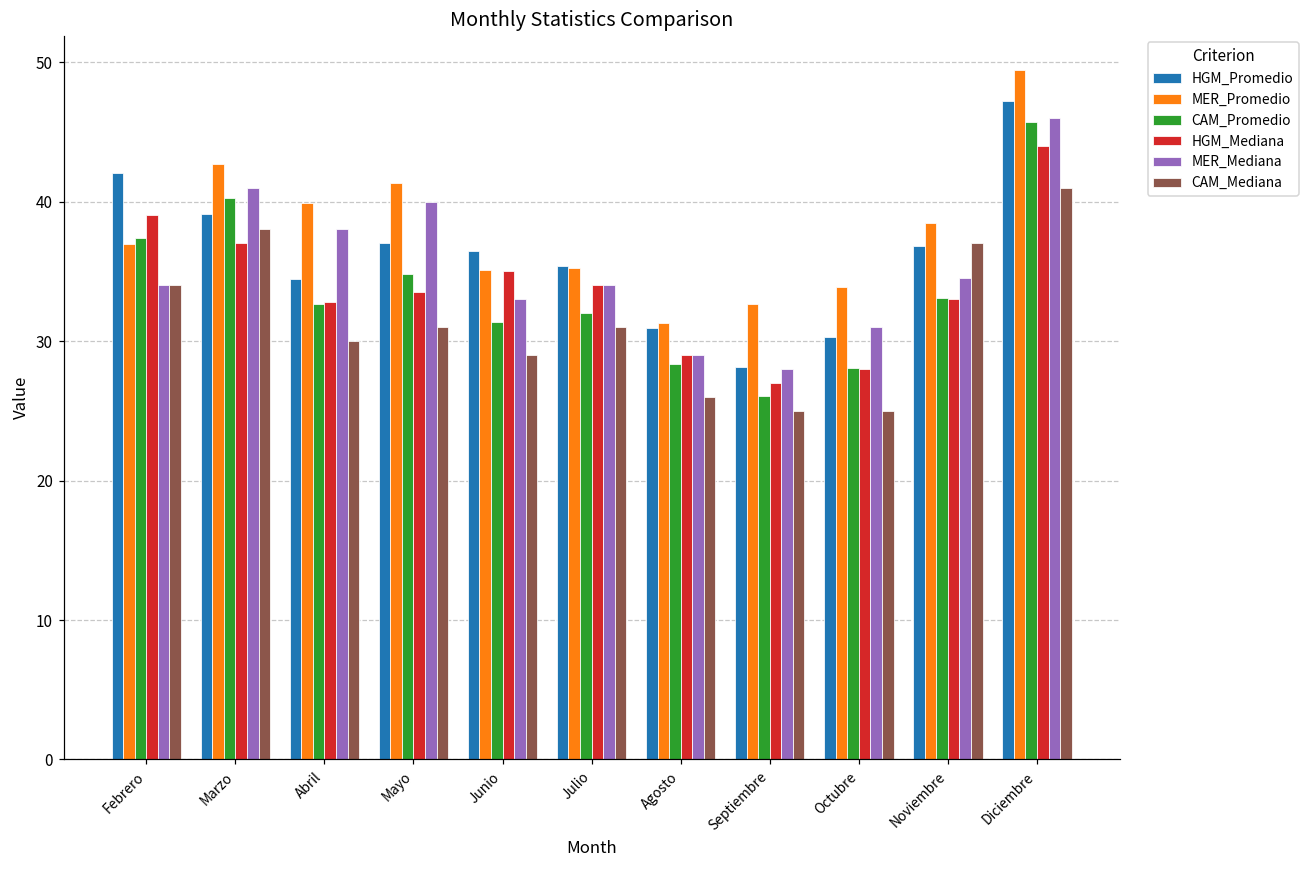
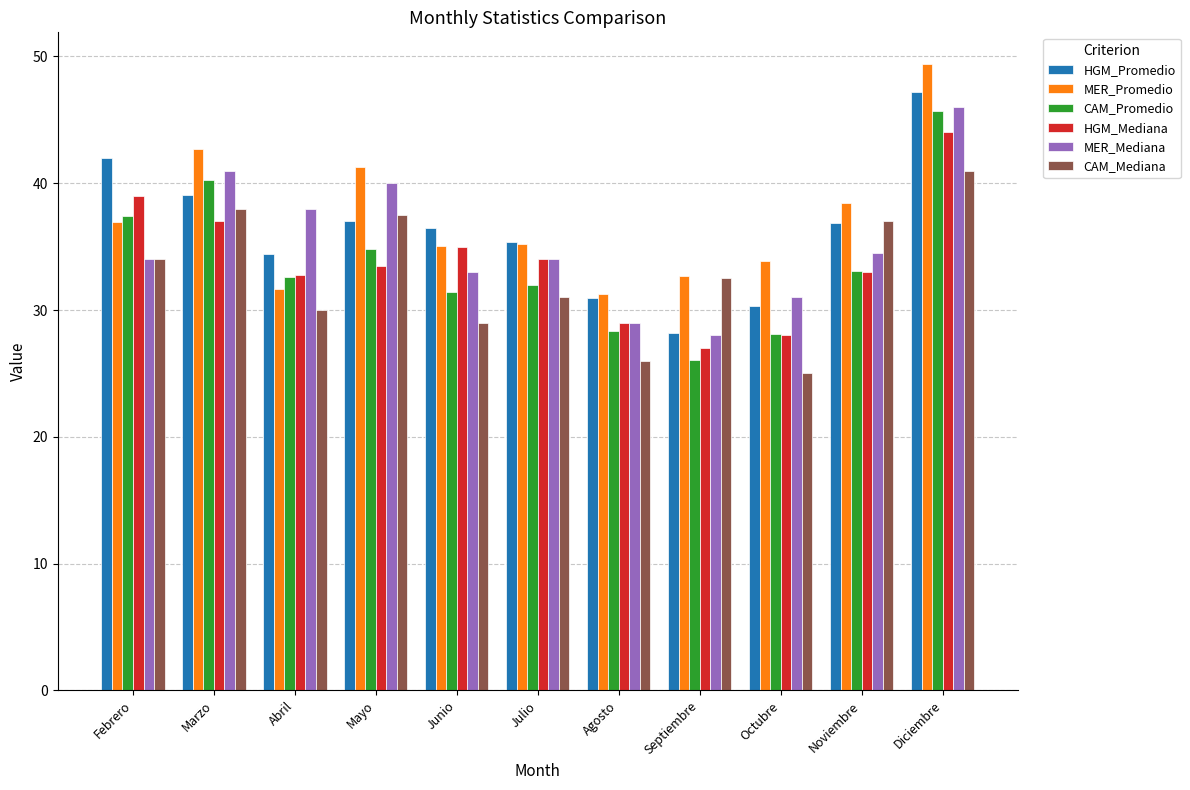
MER_Promedio, Abril: 39.9 -> 31.7
CAM_Mediana, Mayo: 31.0 -> 37.5
CAM_Mediana, Septiembre: 25.0 -> 32.5
